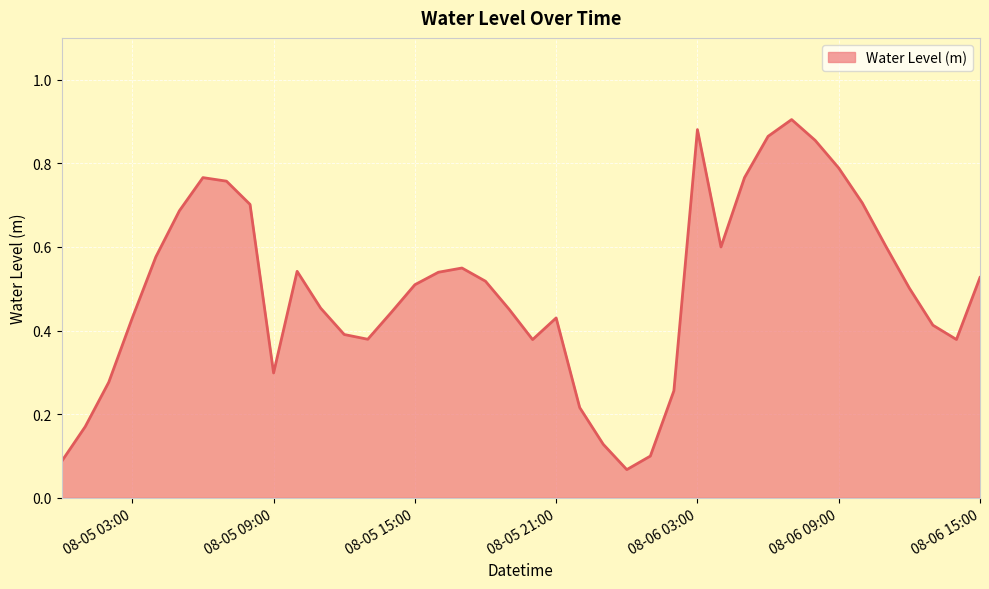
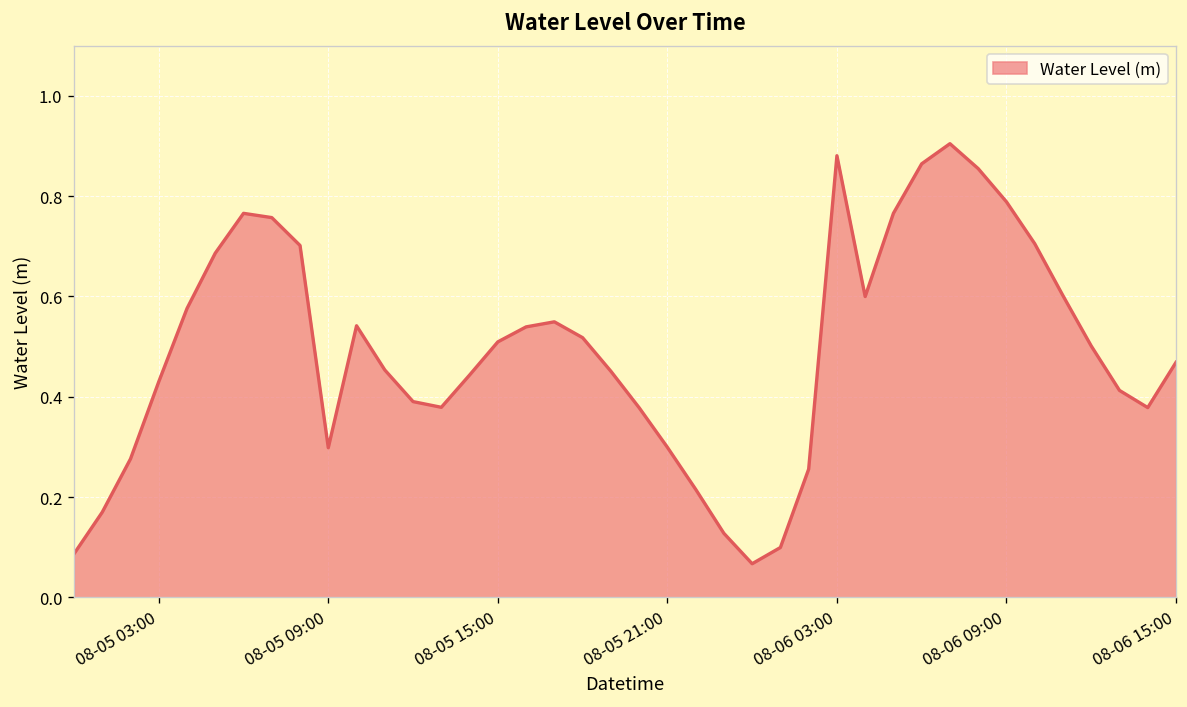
08-05 21:00: 0.43 -> 0.30
08-06 15:00: 0.53 -> 0.47
